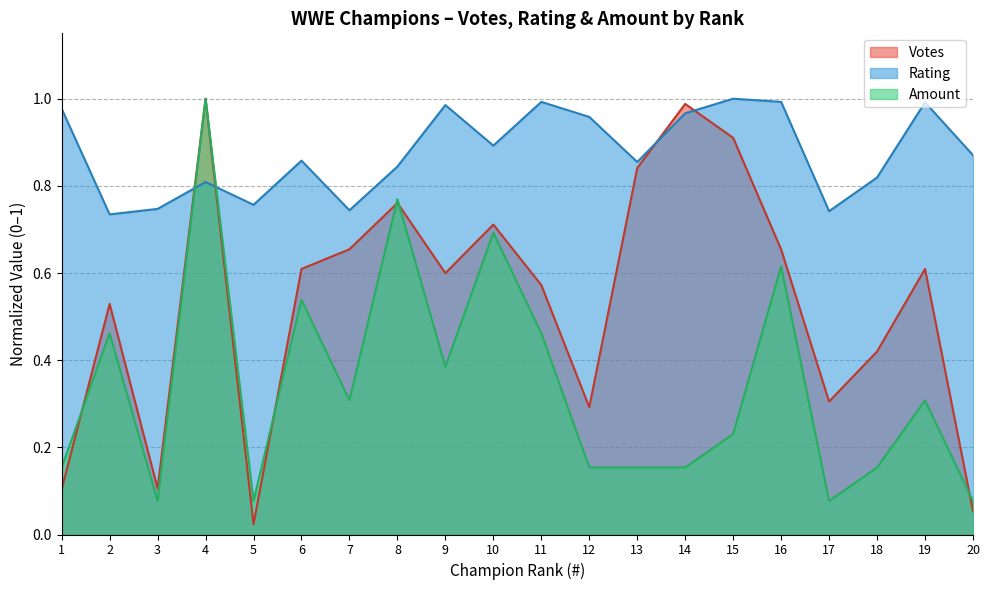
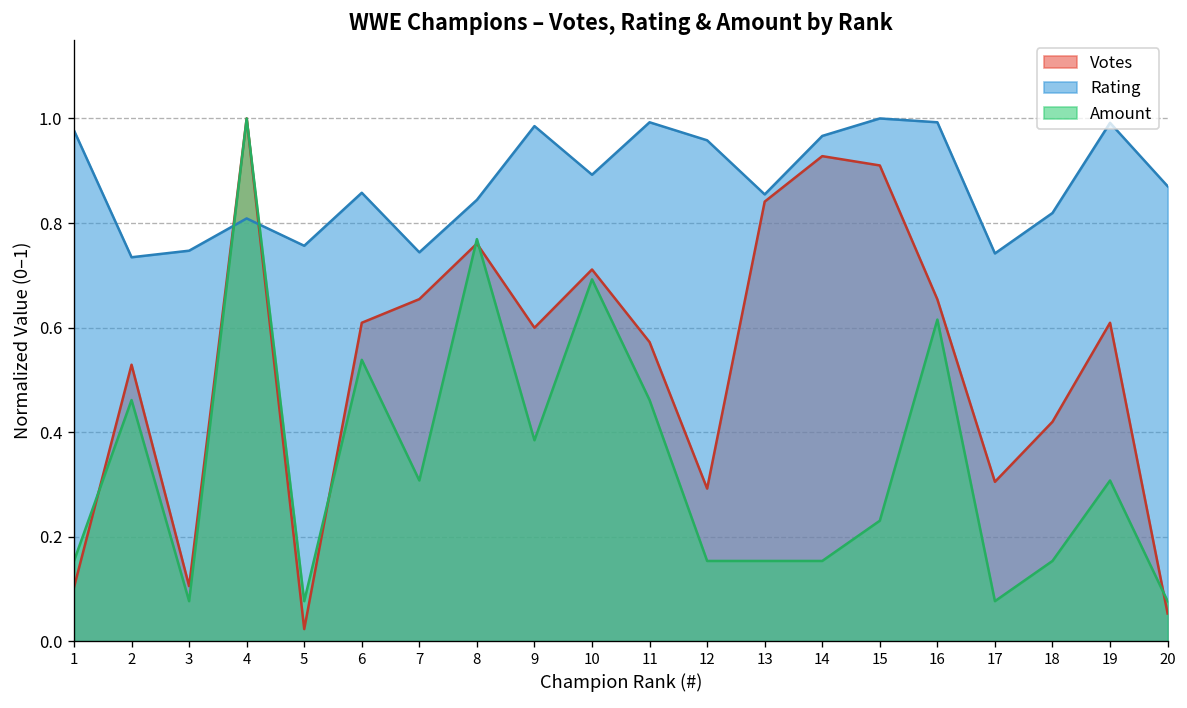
Votes, 14: 0.99 -> 0.93
